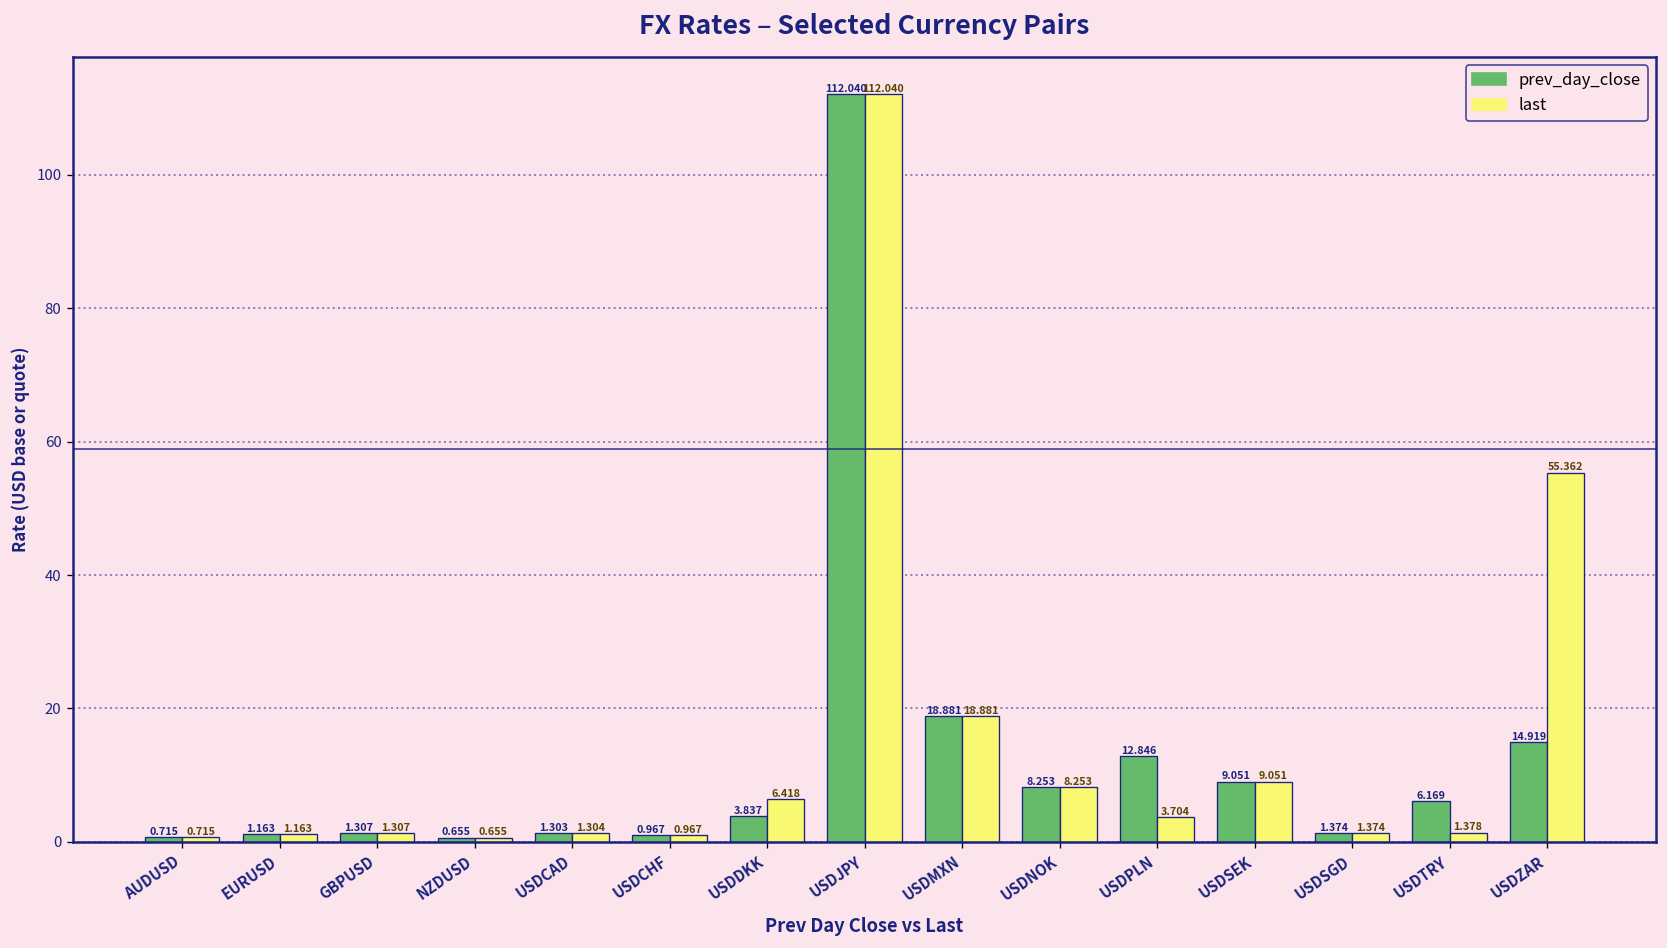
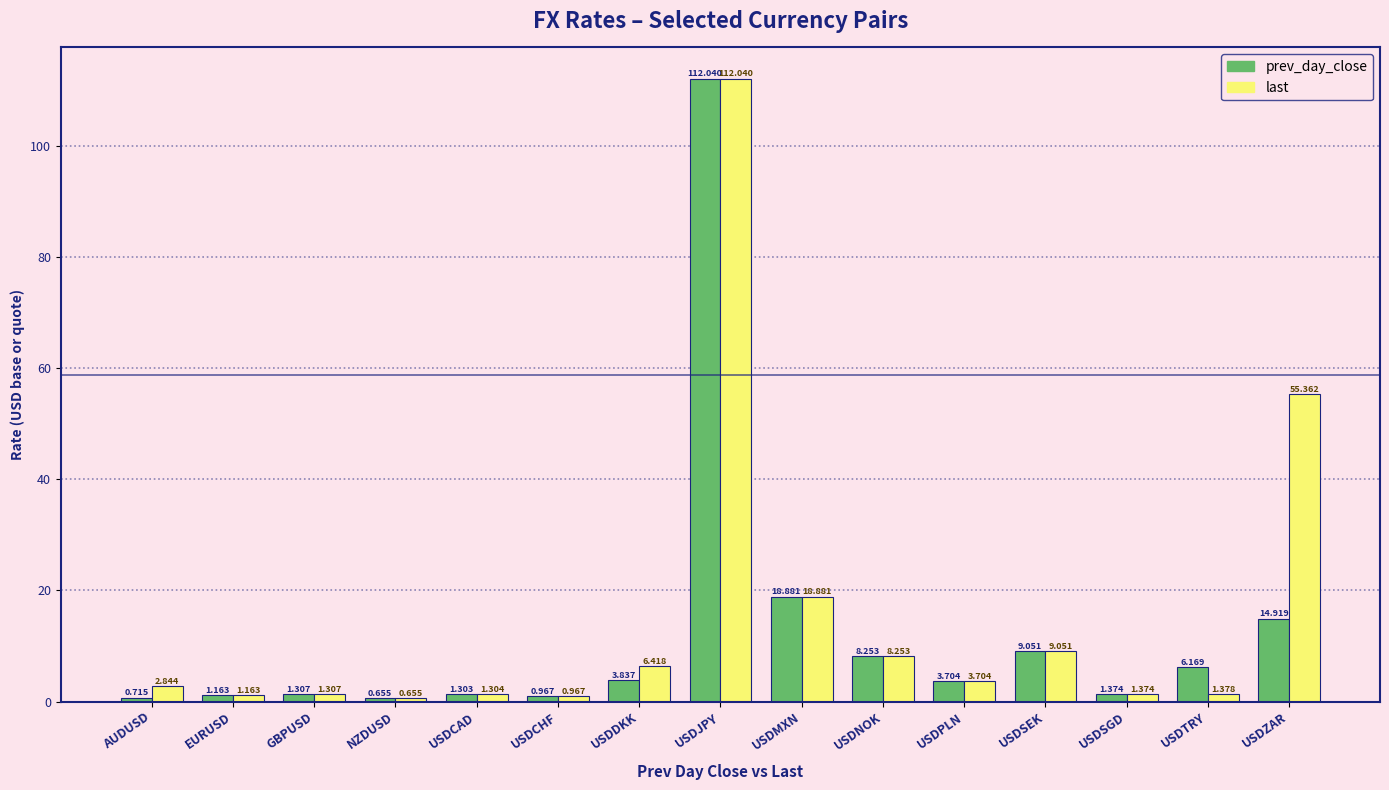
last, AUDUSD: 0.715 -> 2.844
prev_day_close, USDPLN: 12.846 -> 3.704
